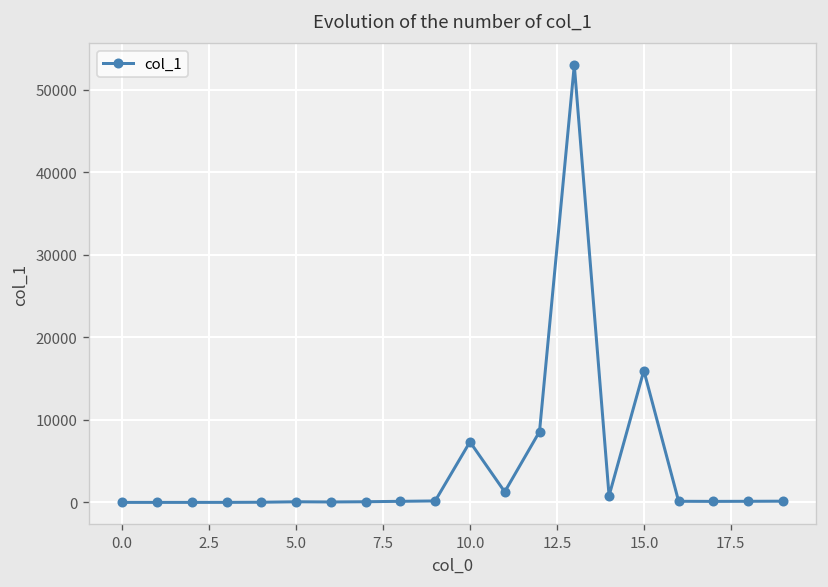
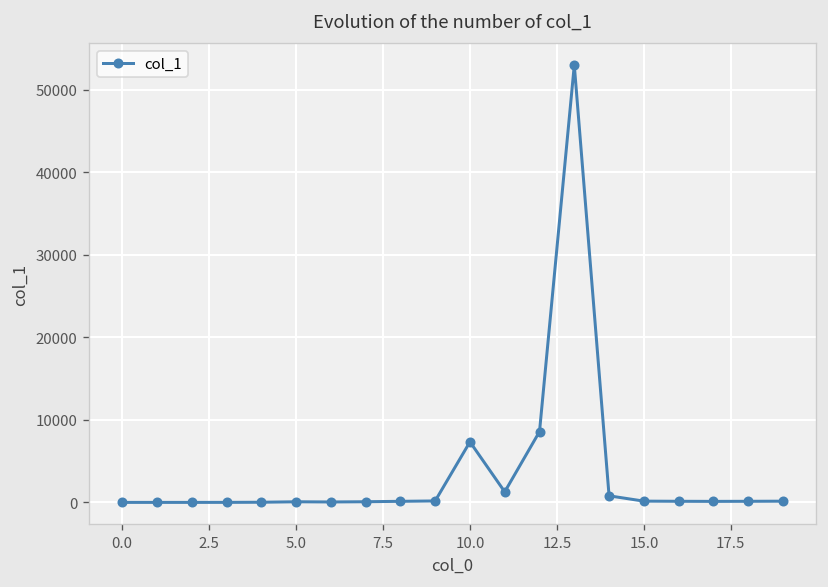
15.0: 16000 -> 0
